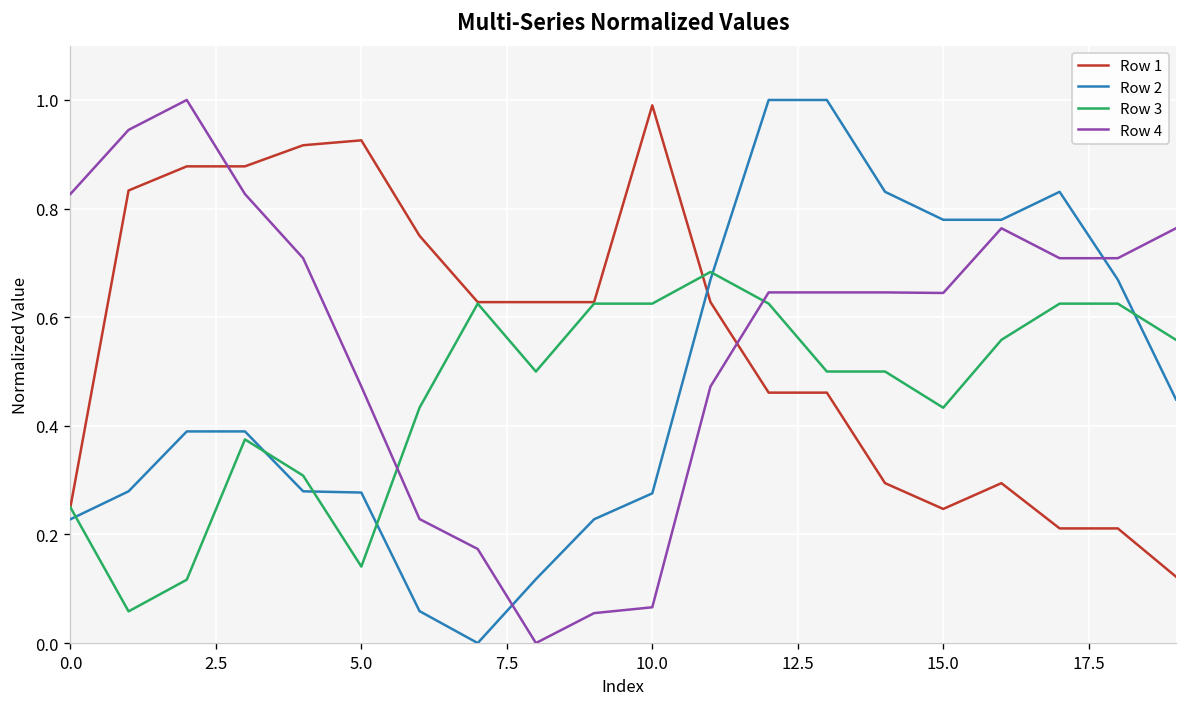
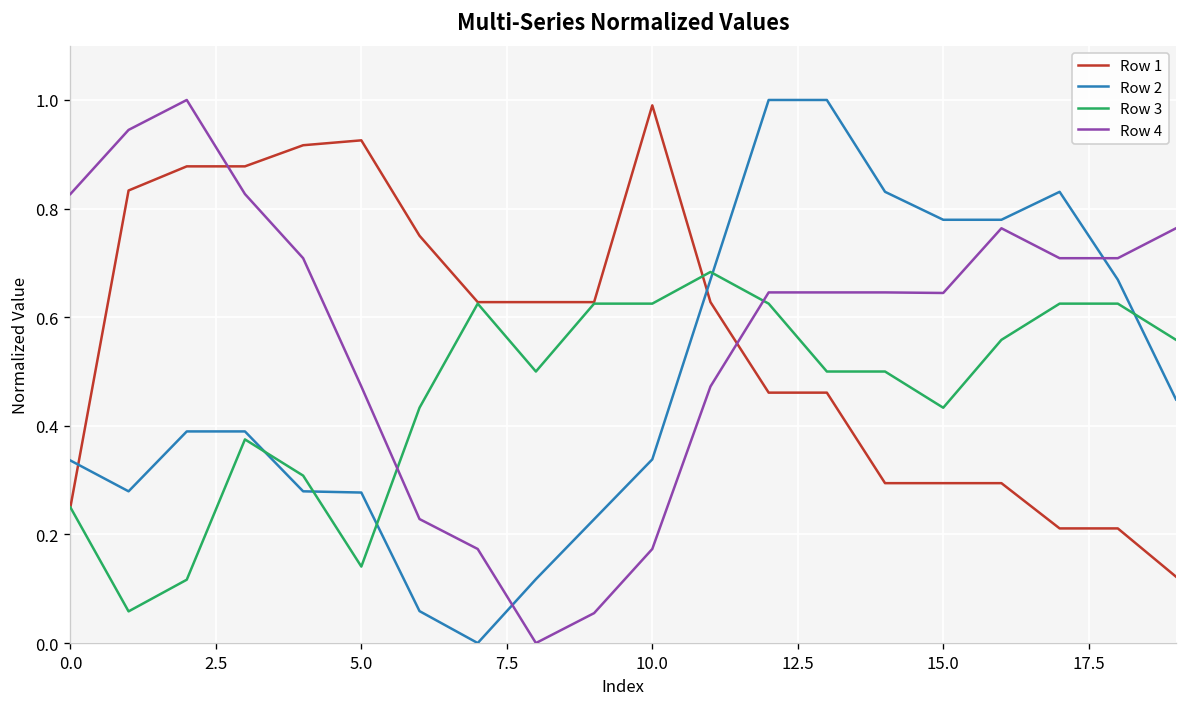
Row 2, 0.0: 0.23 -> 0.34
Row 2, 10.0: 0.28 -> 0.34
Row 4, 10.0: 0.07 -> 0.17
Row 1, 15.0: 0.25 -> 0.29
